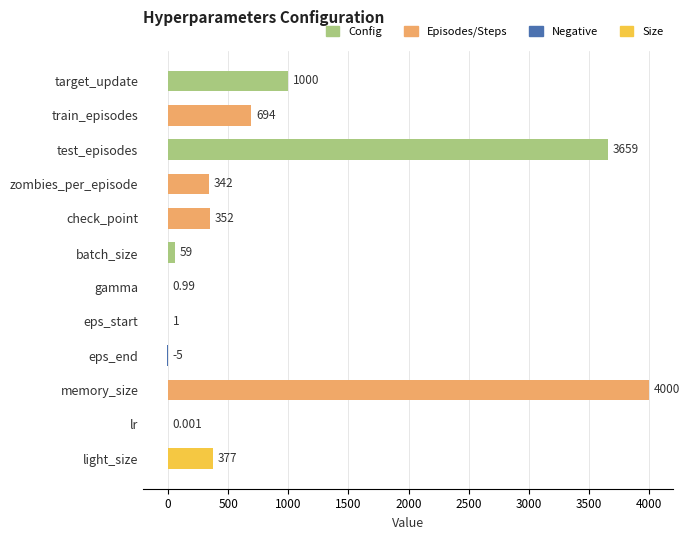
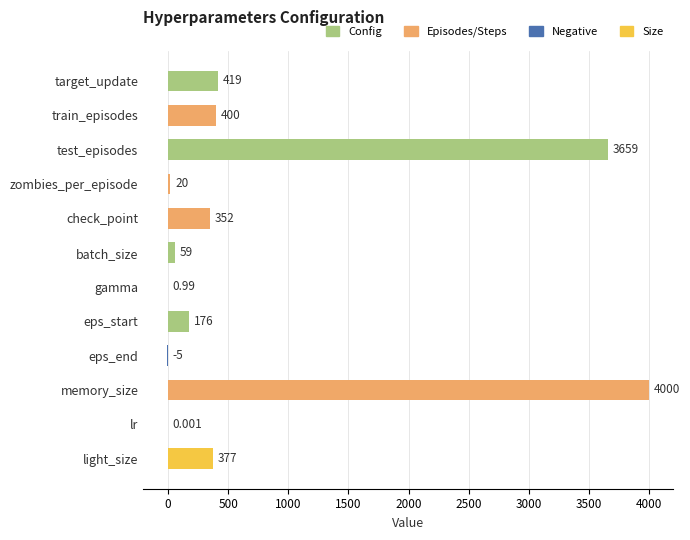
target_update: 1000 -> 419
train_episodes: 694 -> 400
zombies_per_episode: 342 -> 20
eps_start: 1 -> 176
